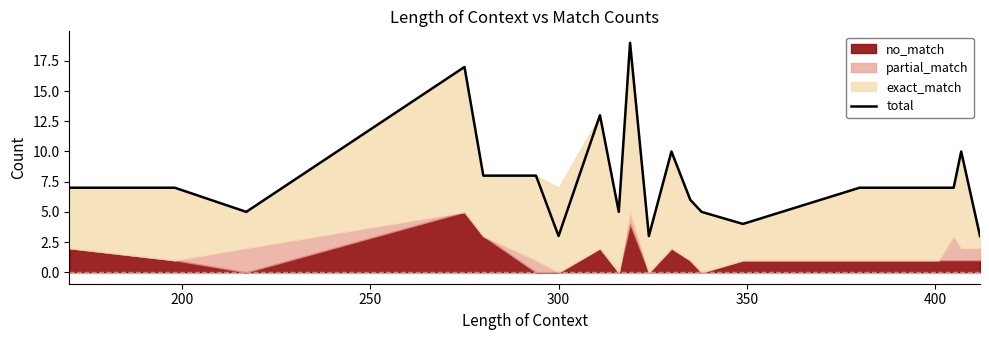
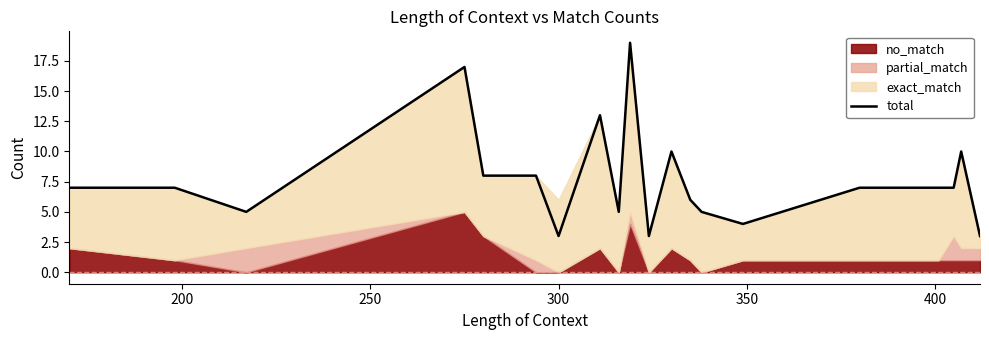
exact_match, 300: 7 -> 6
